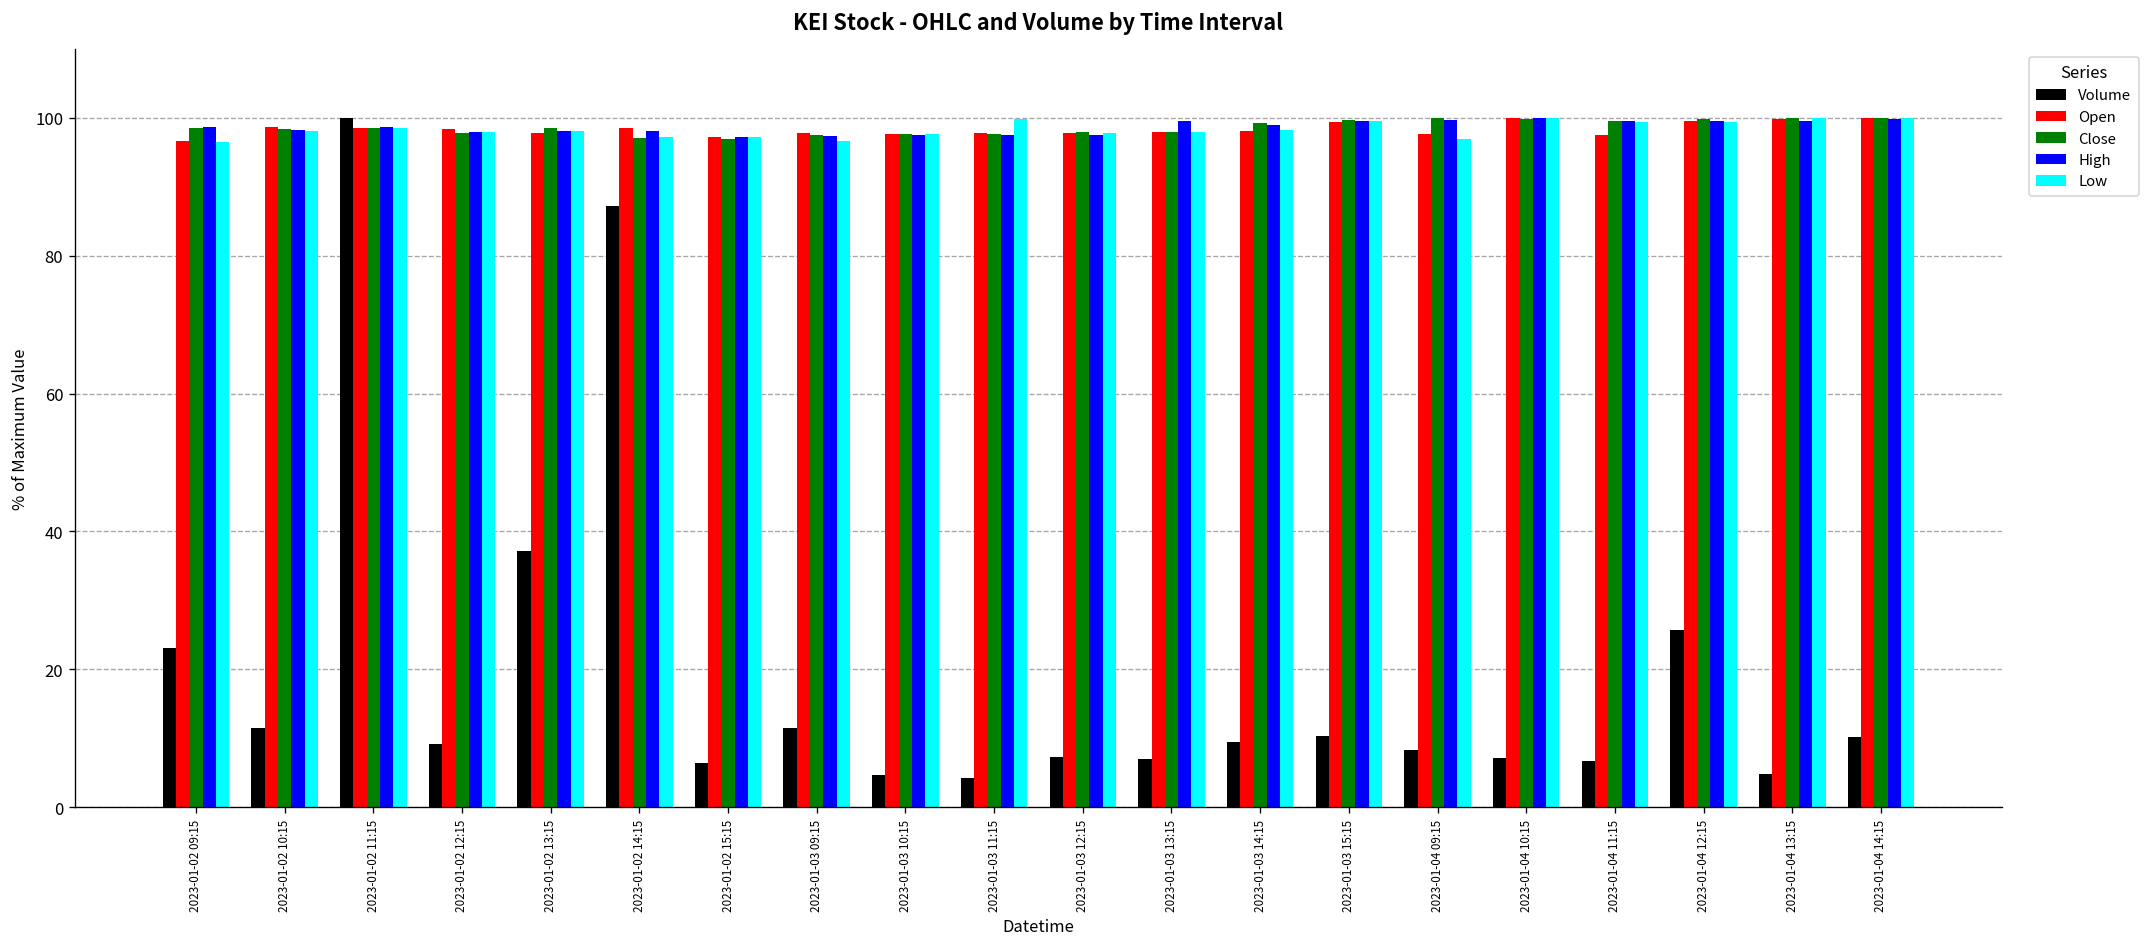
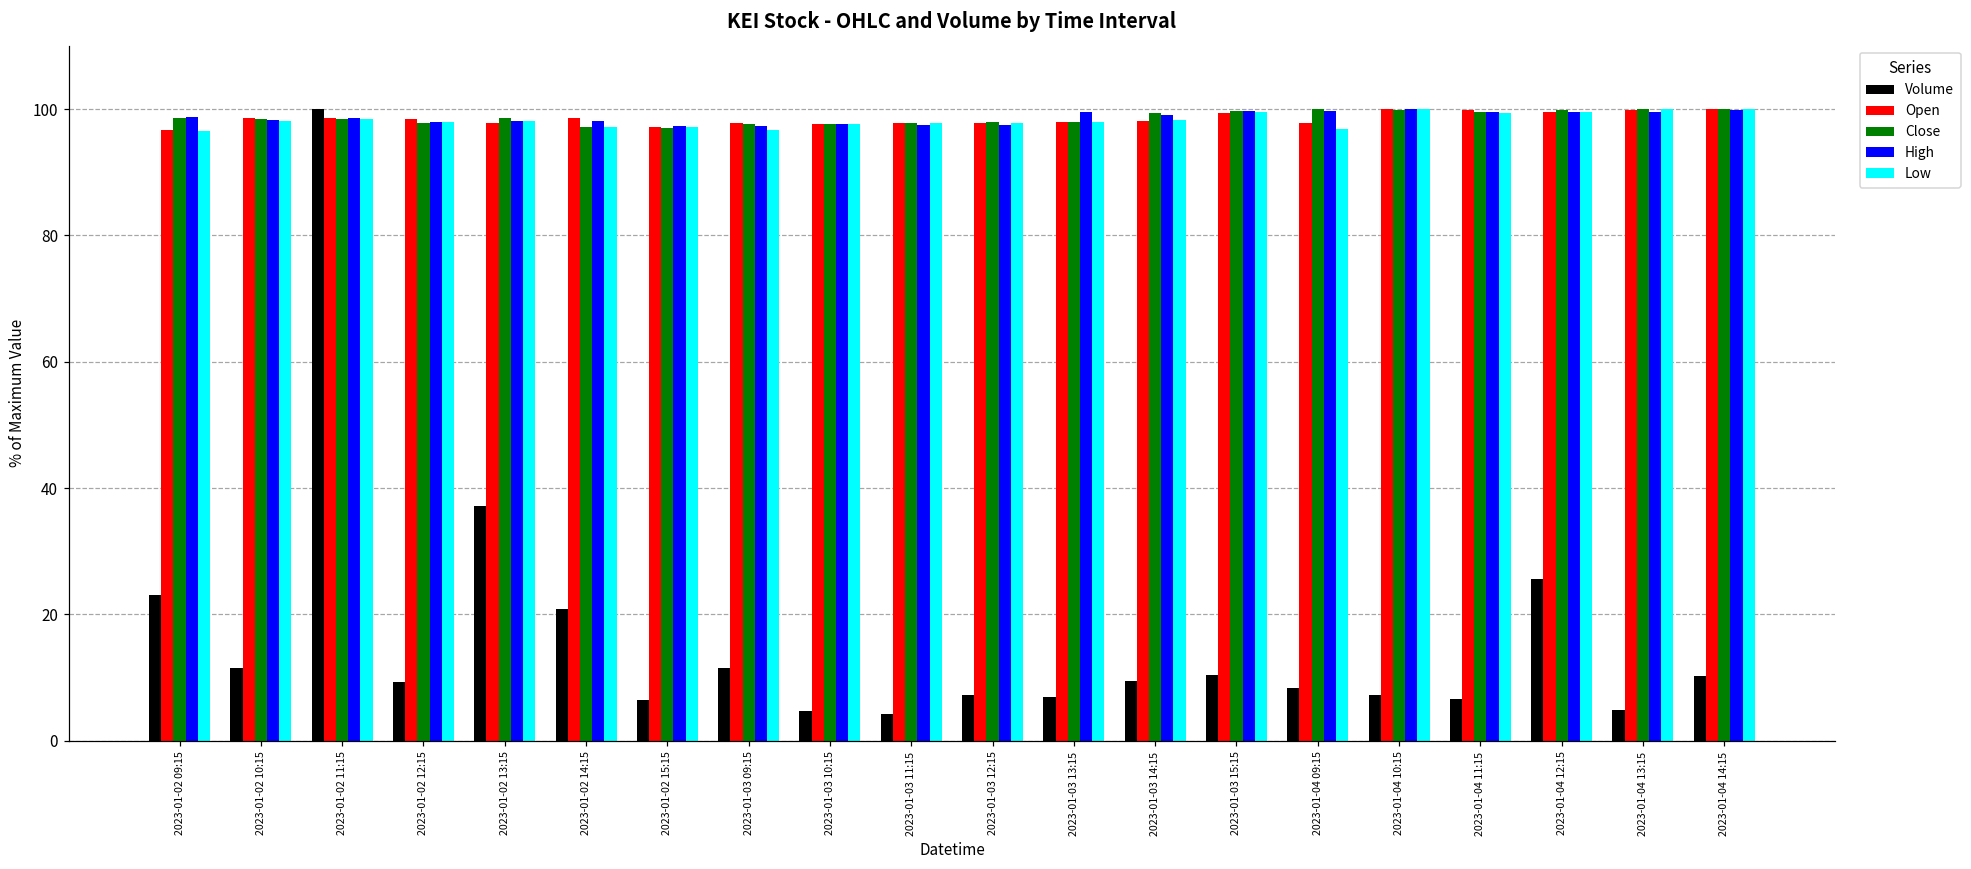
Volume, 2023-01-02 14:15: 87 -> 21
Low, 2023-01-03 11:15: 100 -> 98
Open, 2023-01-04 11:15: 97 -> 100
